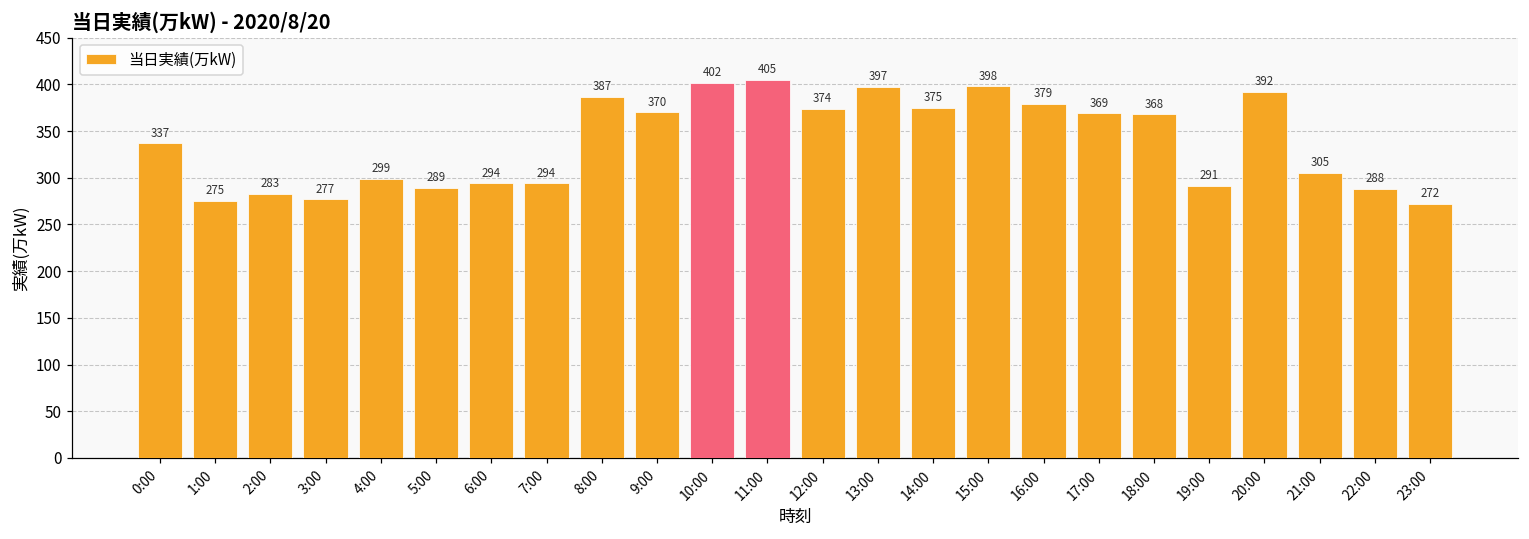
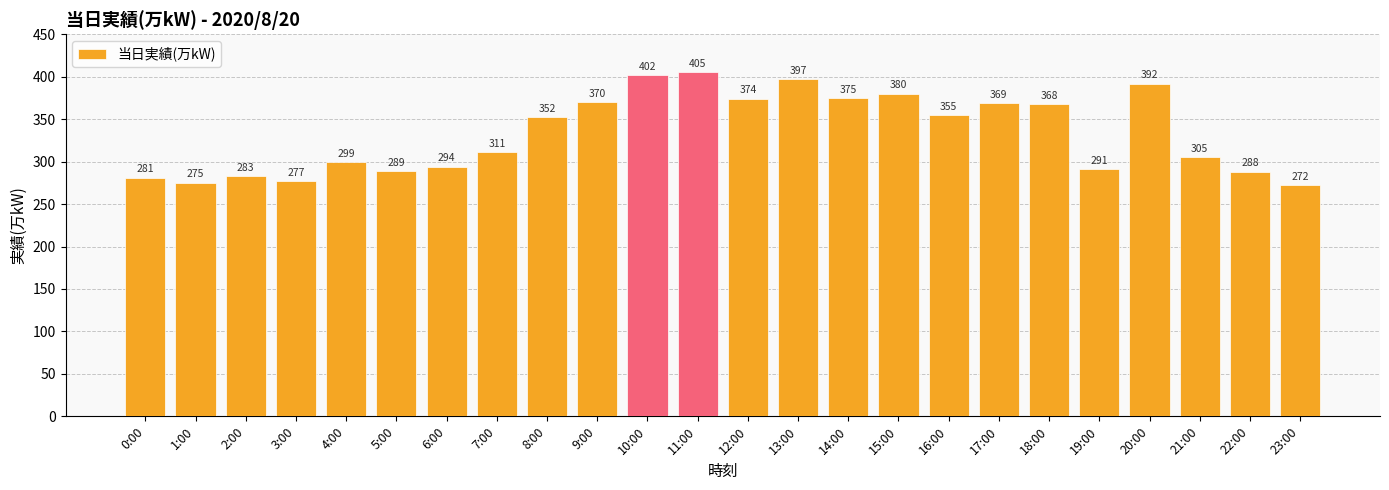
0:00: 337 -> 281
7:00: 294 -> 311
8:00: 387 -> 352
15:00: 398 -> 380
16:00: 379 -> 355
